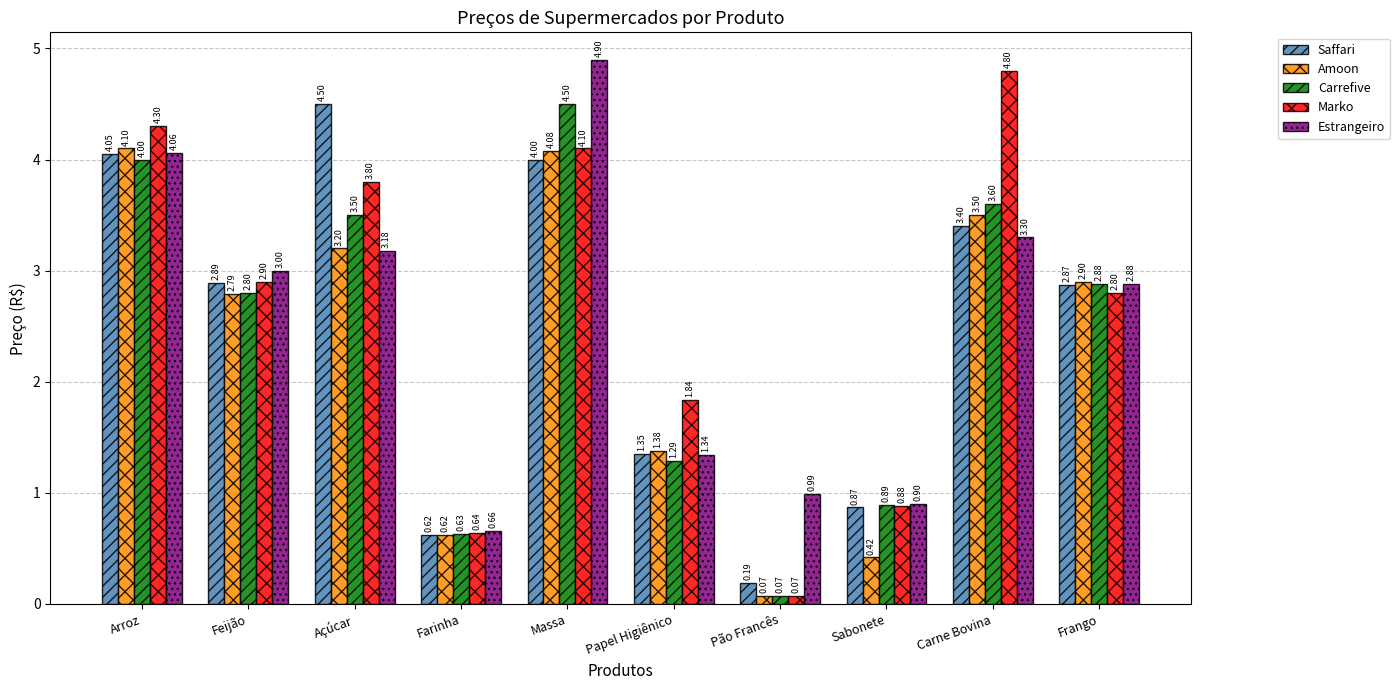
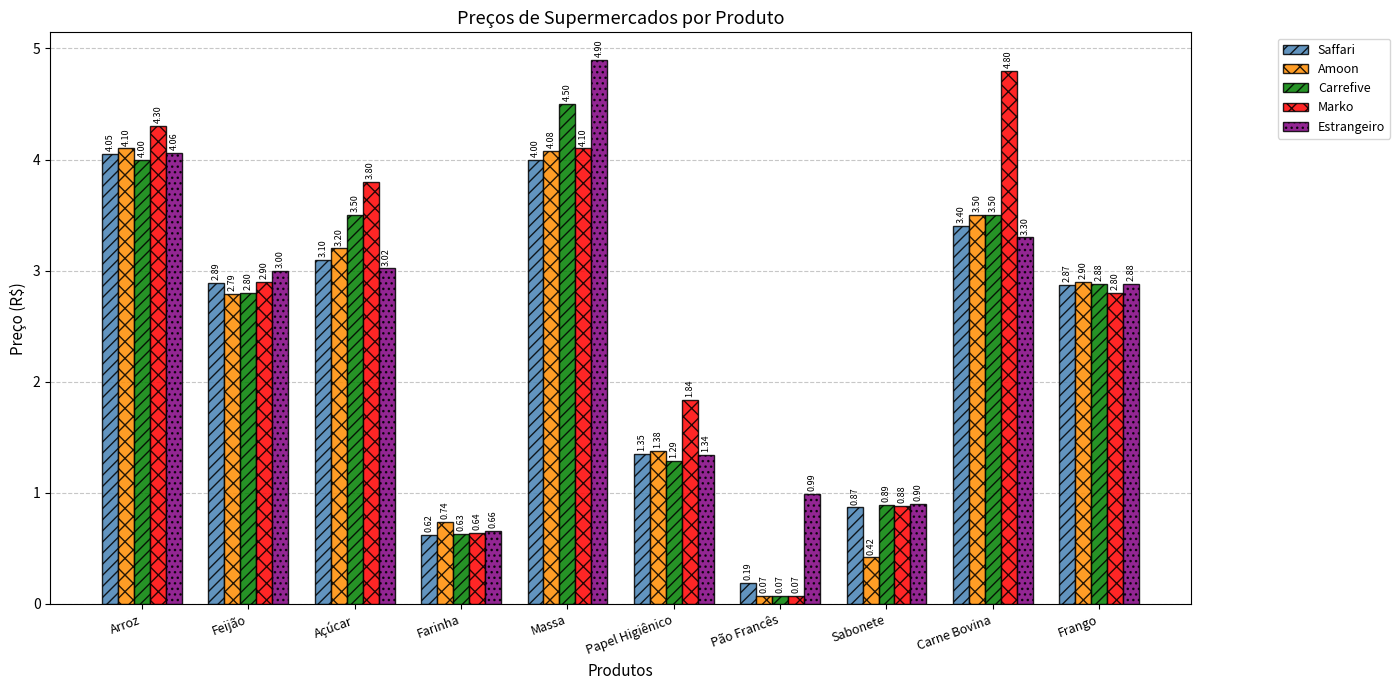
Saffari, Açúcar: 4.50 -> 3.10
Estrangeiro, Açúcar: 3.18 -> 3.02
Amoon, Farinha: 0.62 -> 0.74
Carrefive, Carne Bovina: 3.60 -> 3.50
